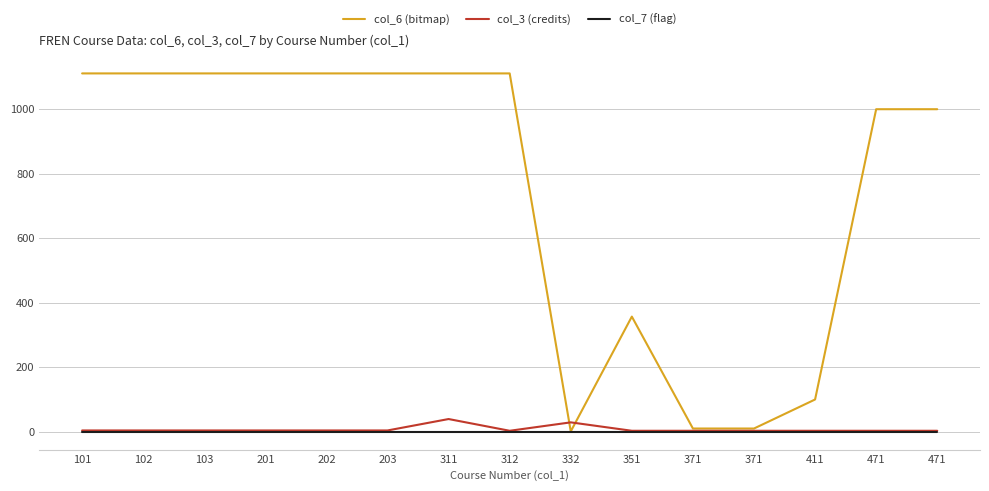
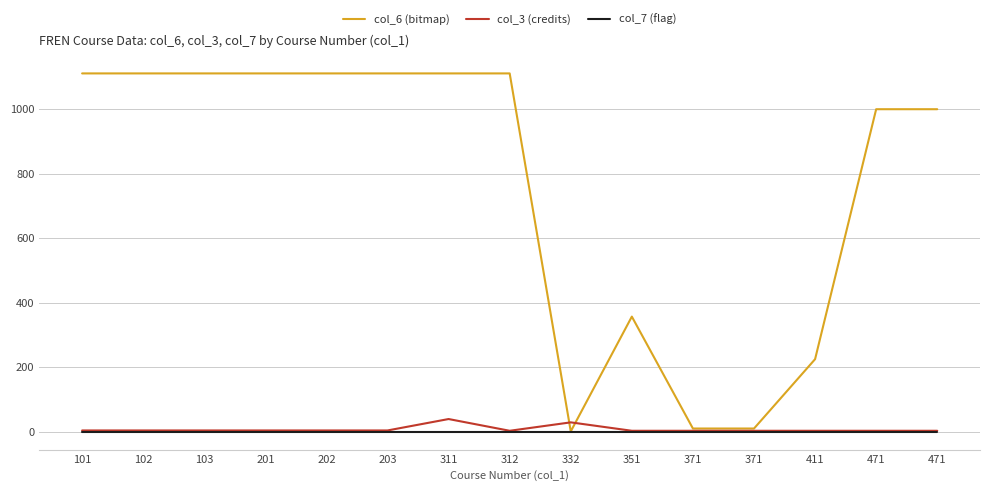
col_6 (bitmap), 411: 100 -> 230
